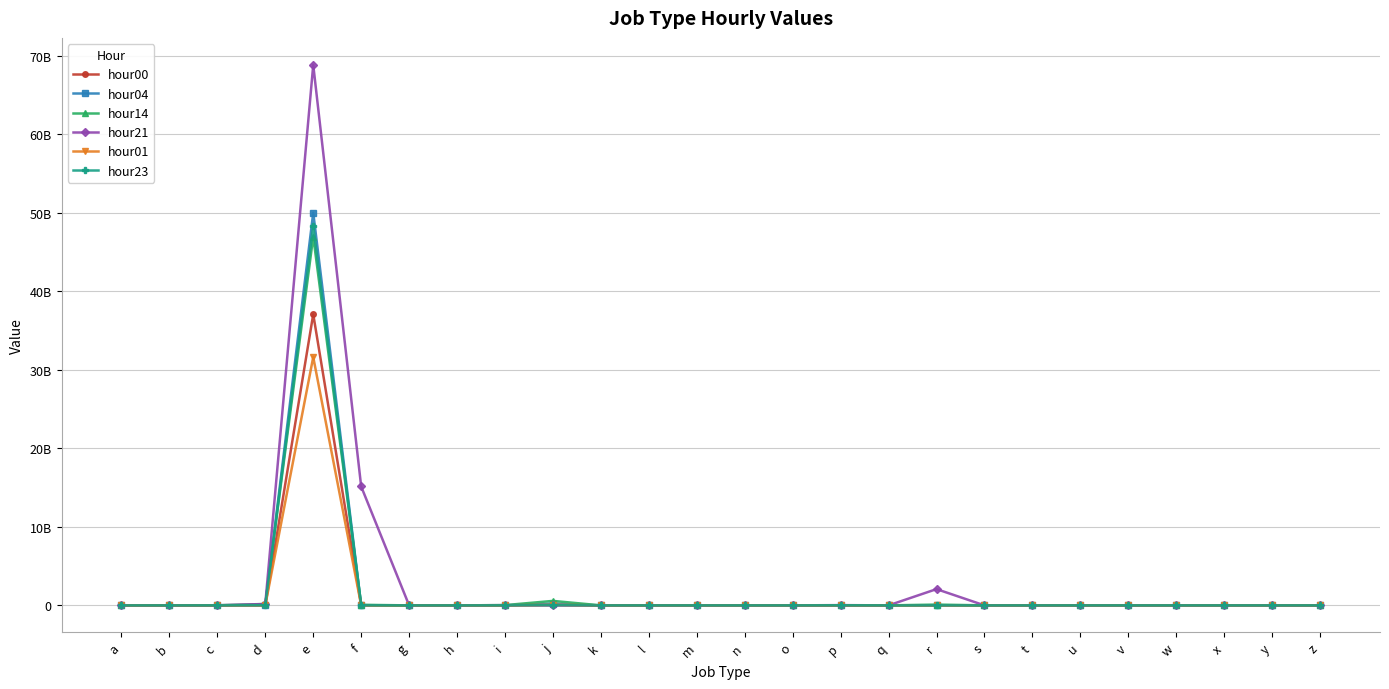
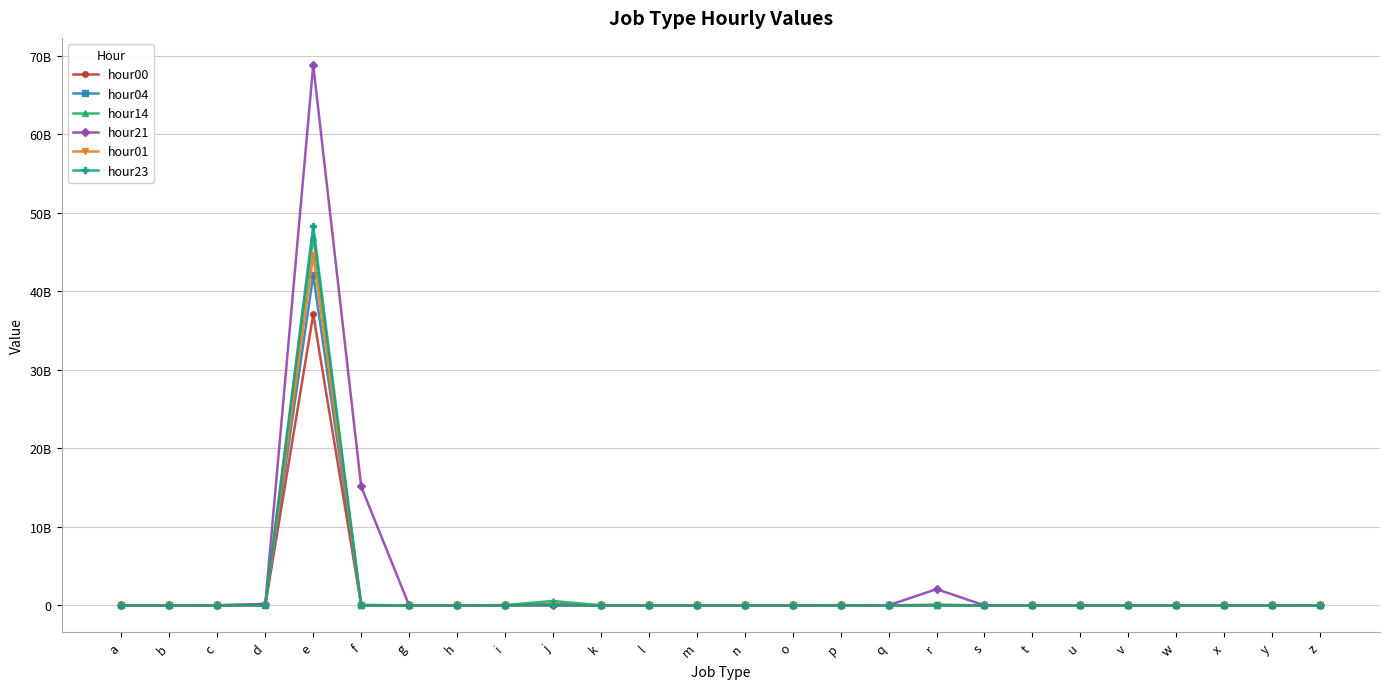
hour04, e: 50000000000 -> 42000000000
hour01, e: 32000000000 -> 45000000000
